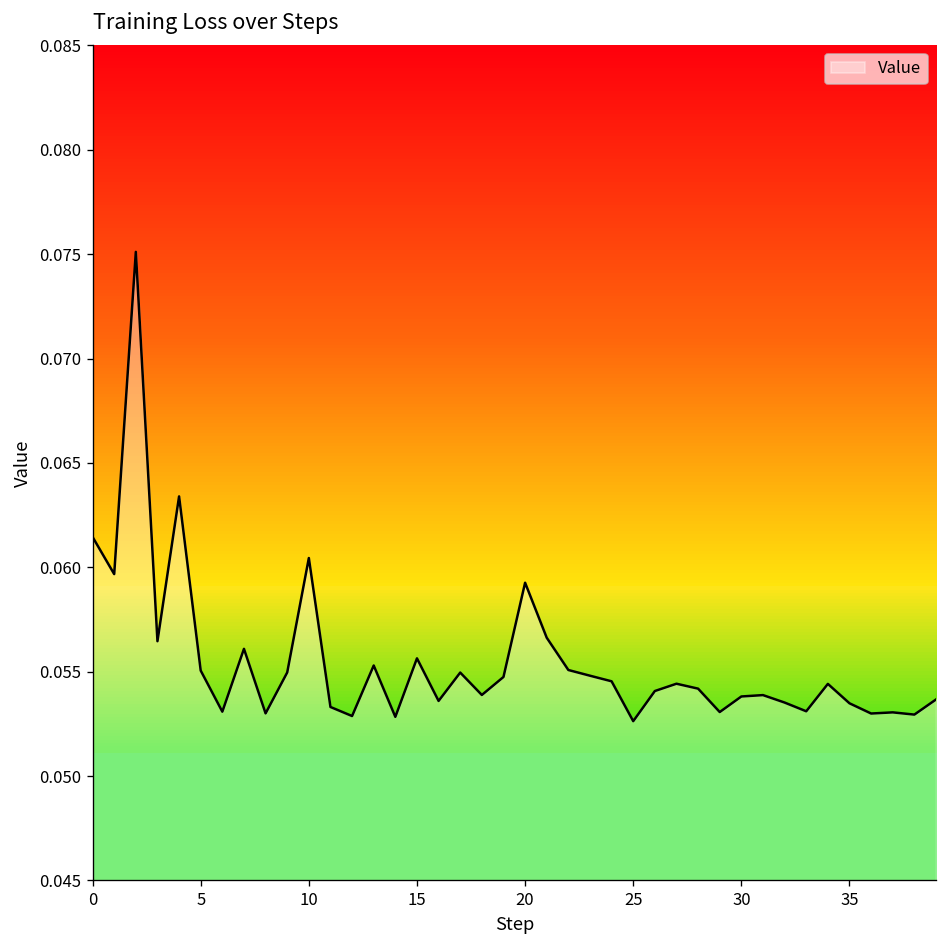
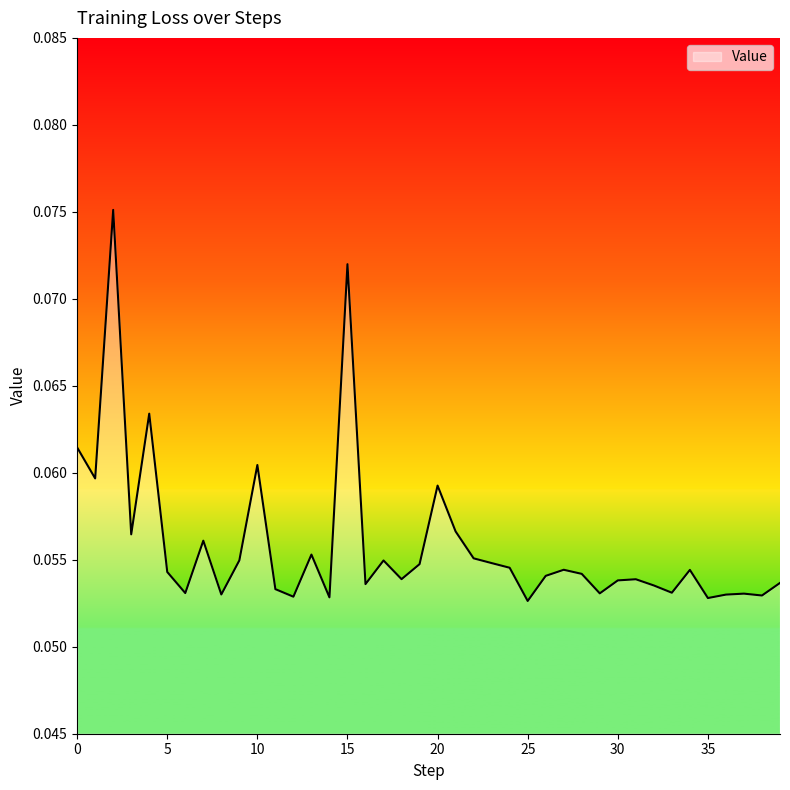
5: 0.0551 -> 0.0543
15: 0.0556 -> 0.0720
35: 0.0535 -> 0.0528
